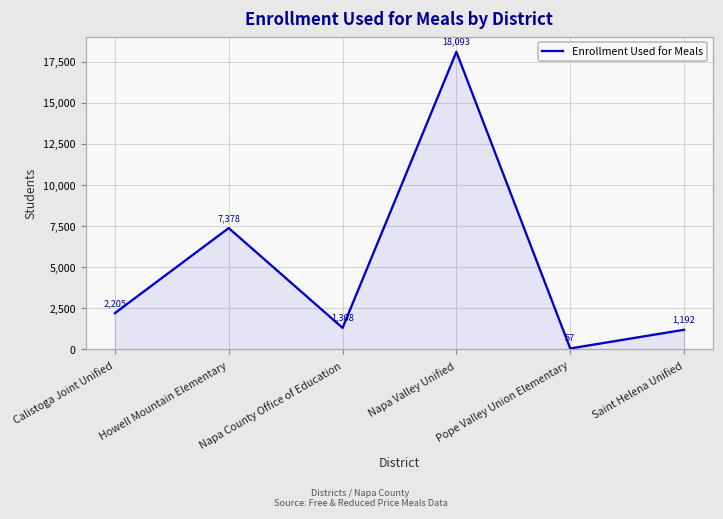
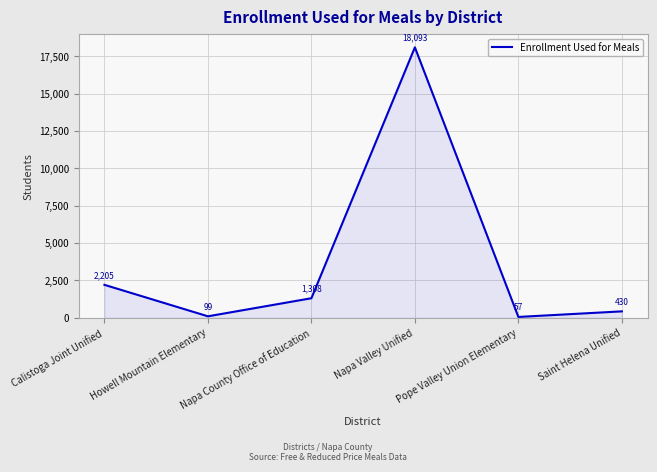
Howell Mountain Elementary: 7,378 -> 99
Saint Helena Unified: 1,192 -> 430
